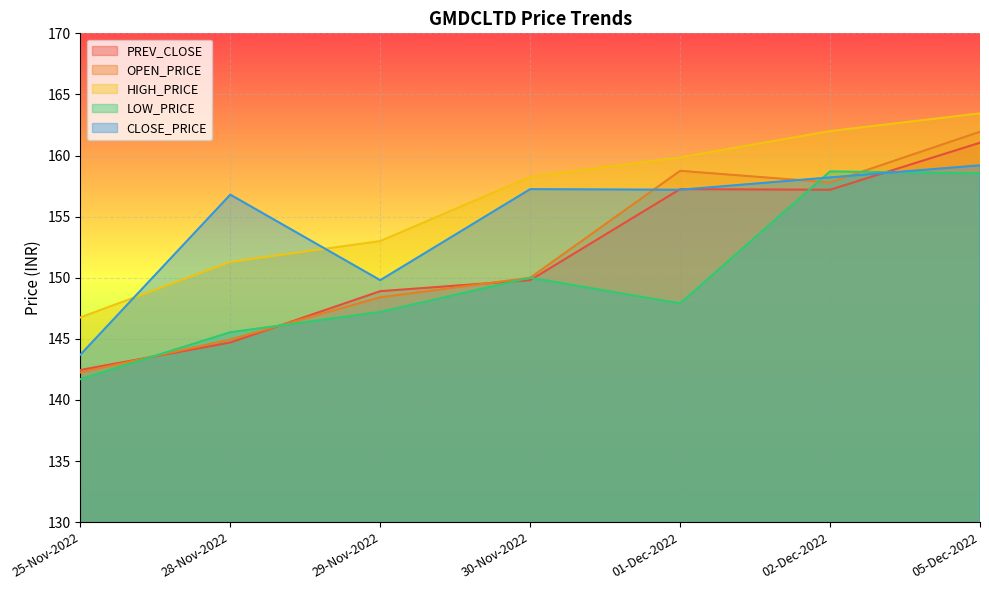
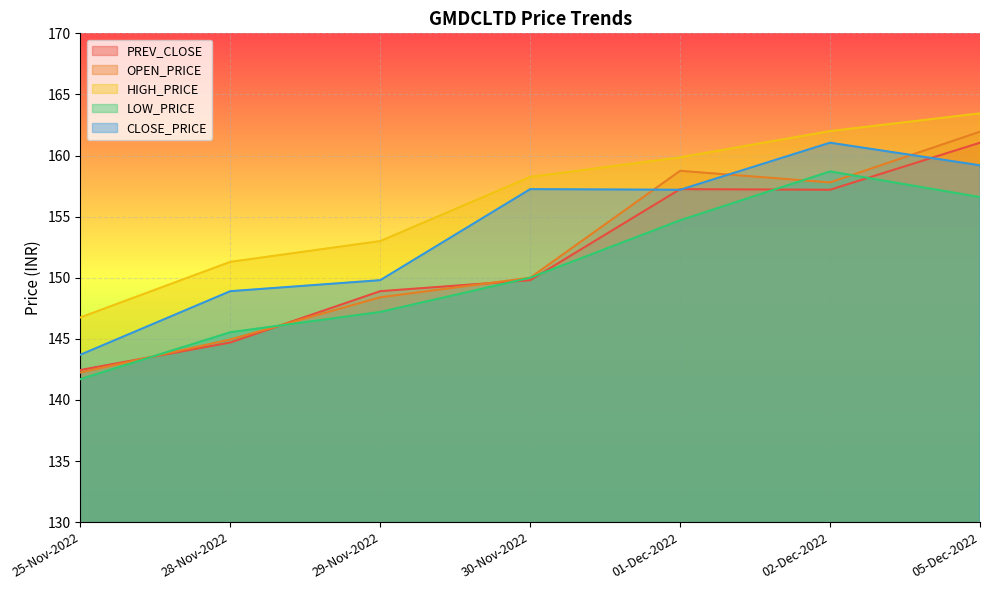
CLOSE_PRICE, 28-Nov-2022: 156.8 -> 148.9
LOW_PRICE, 01-Dec-2022: 147.9 -> 154.7
CLOSE_PRICE, 02-Dec-2022: 158.2 -> 161.1
LOW_PRICE, 05-Dec-2022: 158.6 -> 156.6
